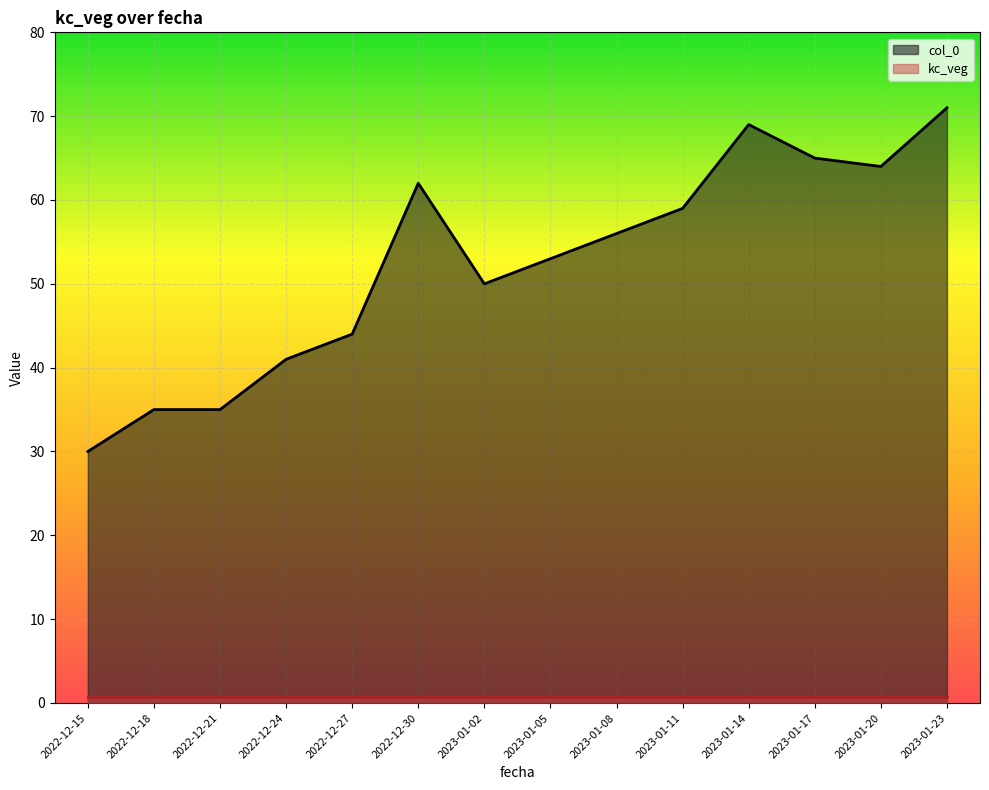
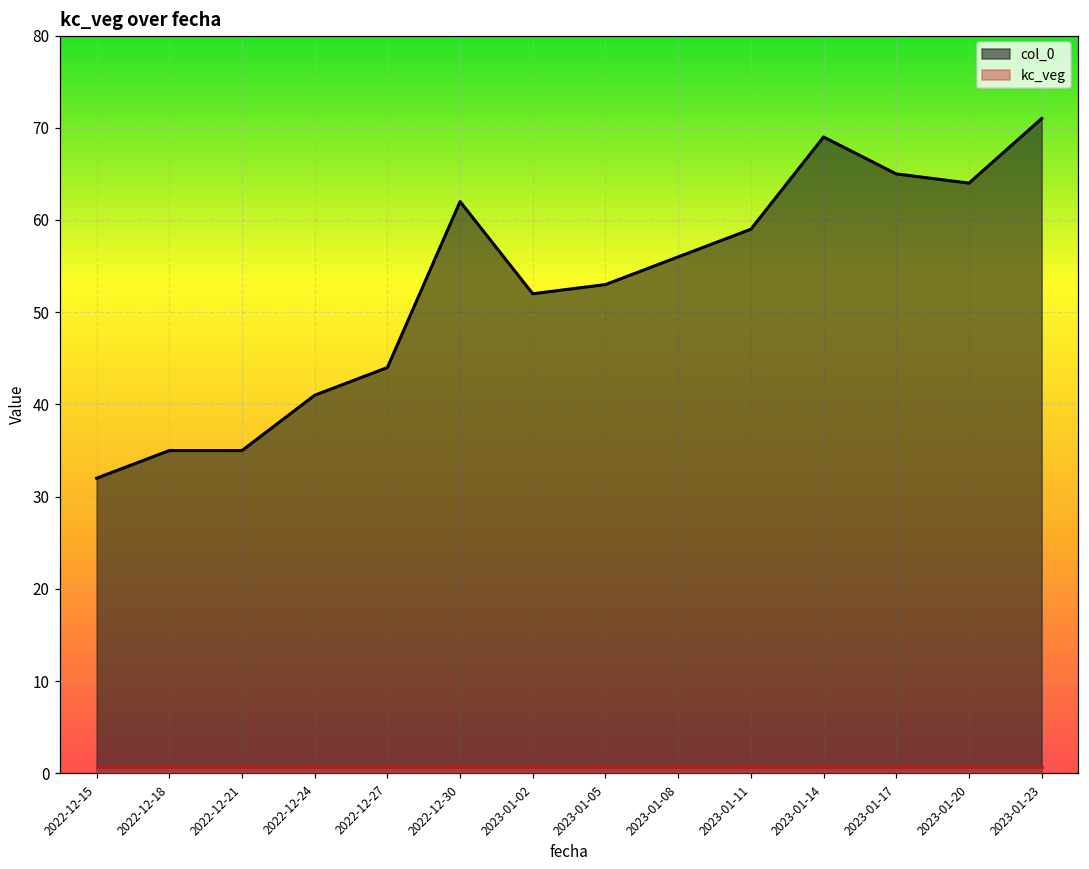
col_0, 2022-12-15: 30 -> 32
col_0, 2023-01-02: 50 -> 52
